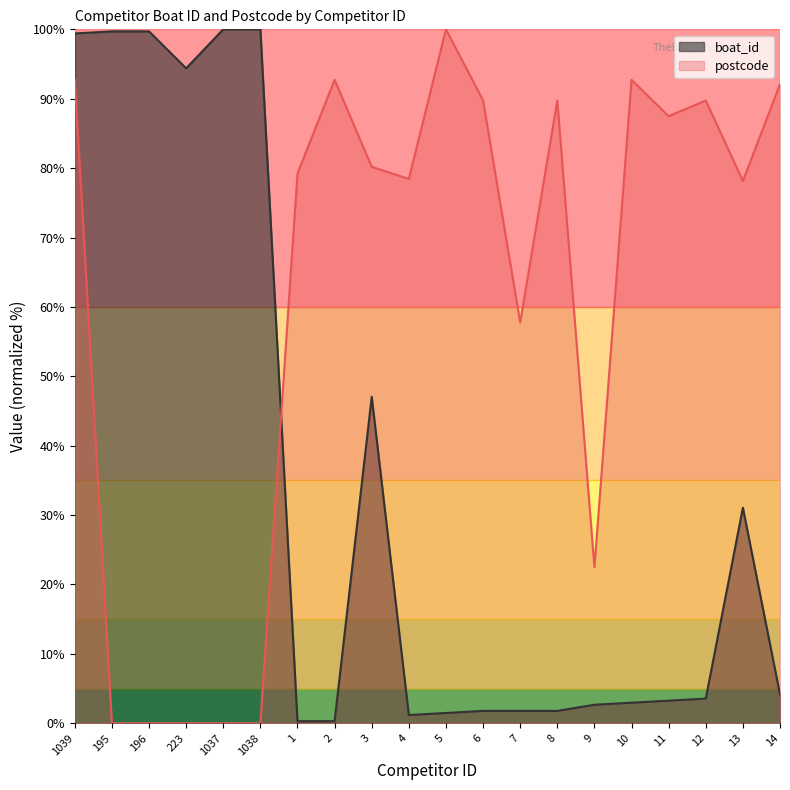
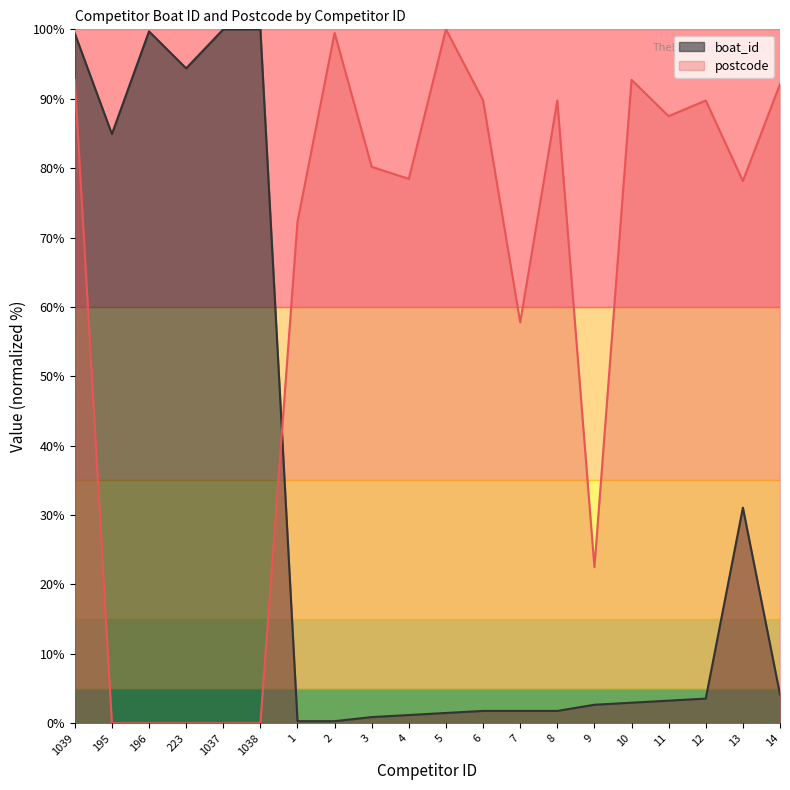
boat_id, 195: 100% -> 85%
postcode, 1: 79% -> 72%
postcode, 2: 93% -> 99%
boat_id, 3: 47% -> 1%
